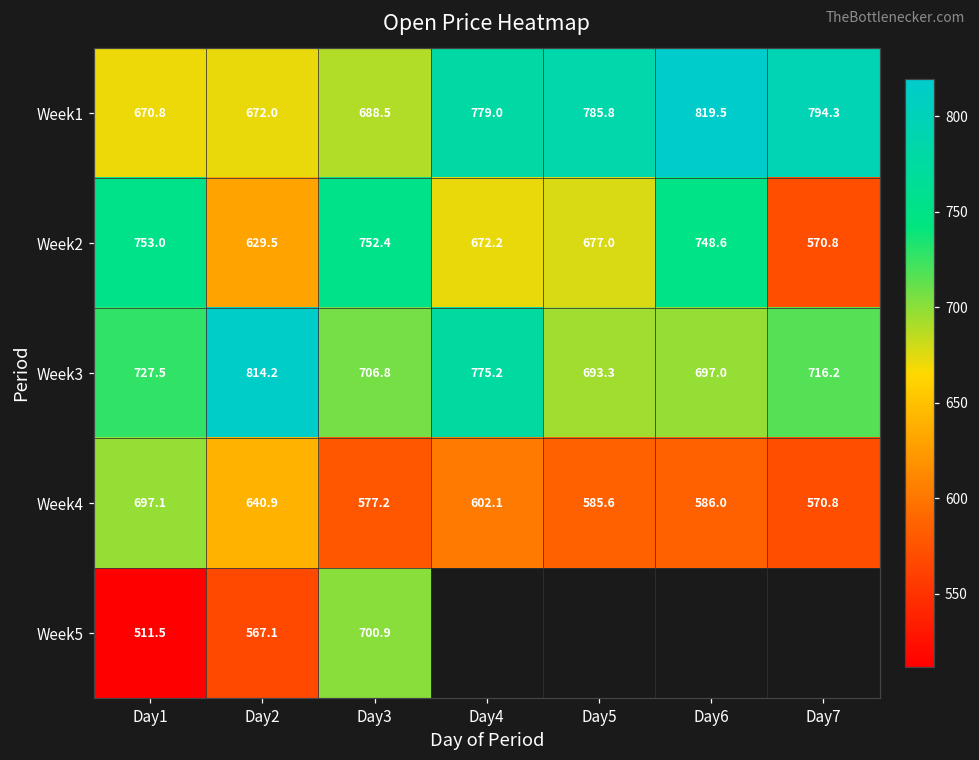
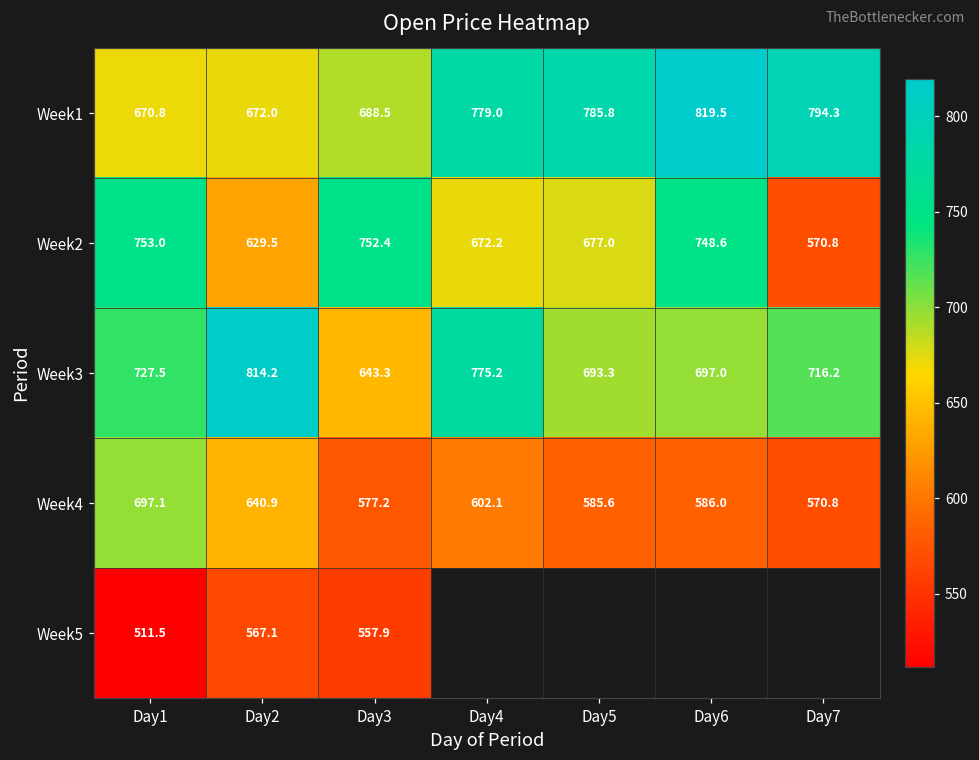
Week3, Day3: 706.8 -> 643.3
Week5, Day3: 700.9 -> 557.9
